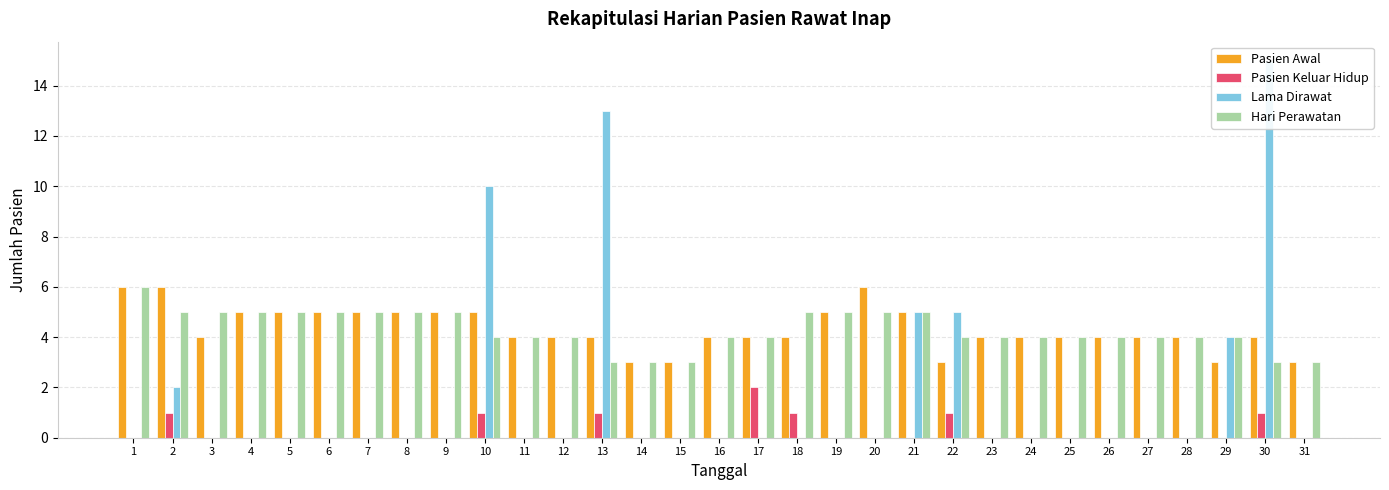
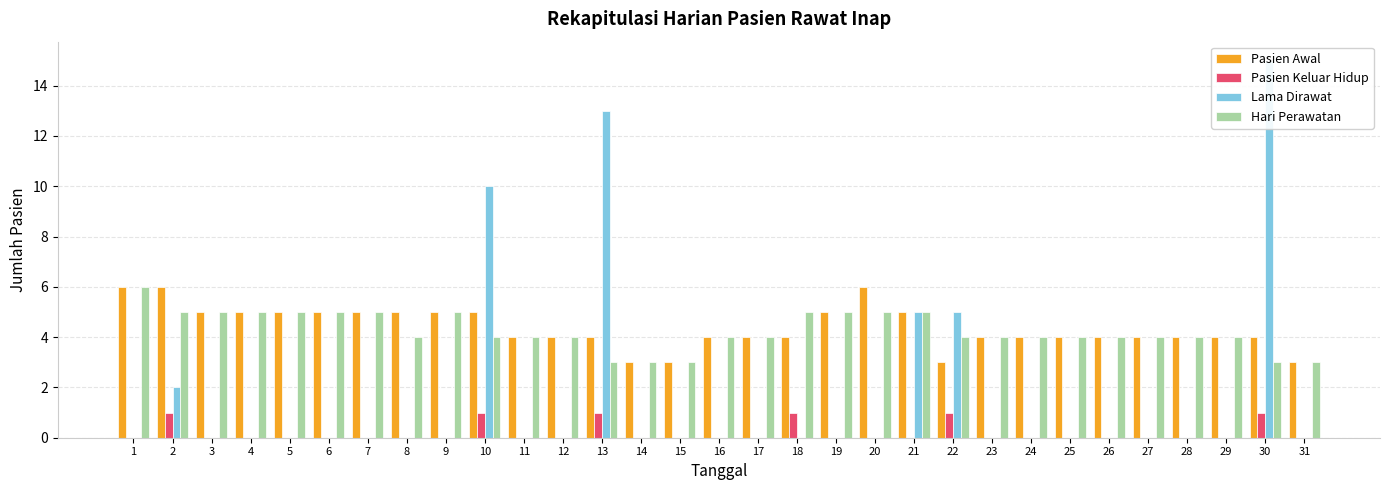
Pasien Awal, 3: 4 -> 5
Hari Perawatan, 8: 5 -> 4
Pasien Keluar Hidup, 17: 2 -> 0
Pasien Awal, 29: 3 -> 4
Lama Dirawat, 29: 4 -> 0
